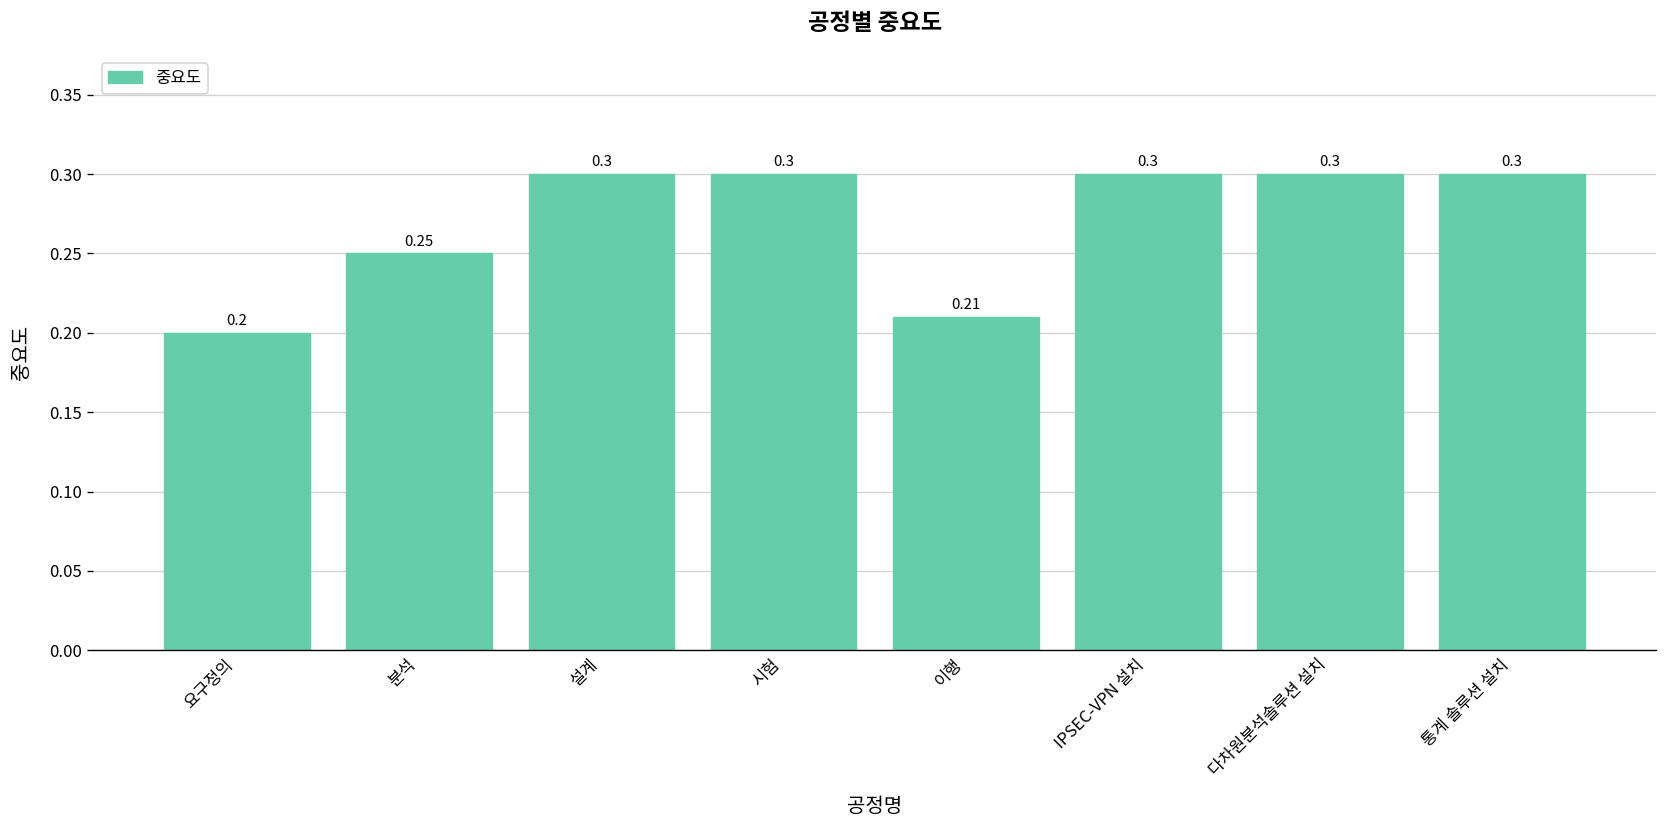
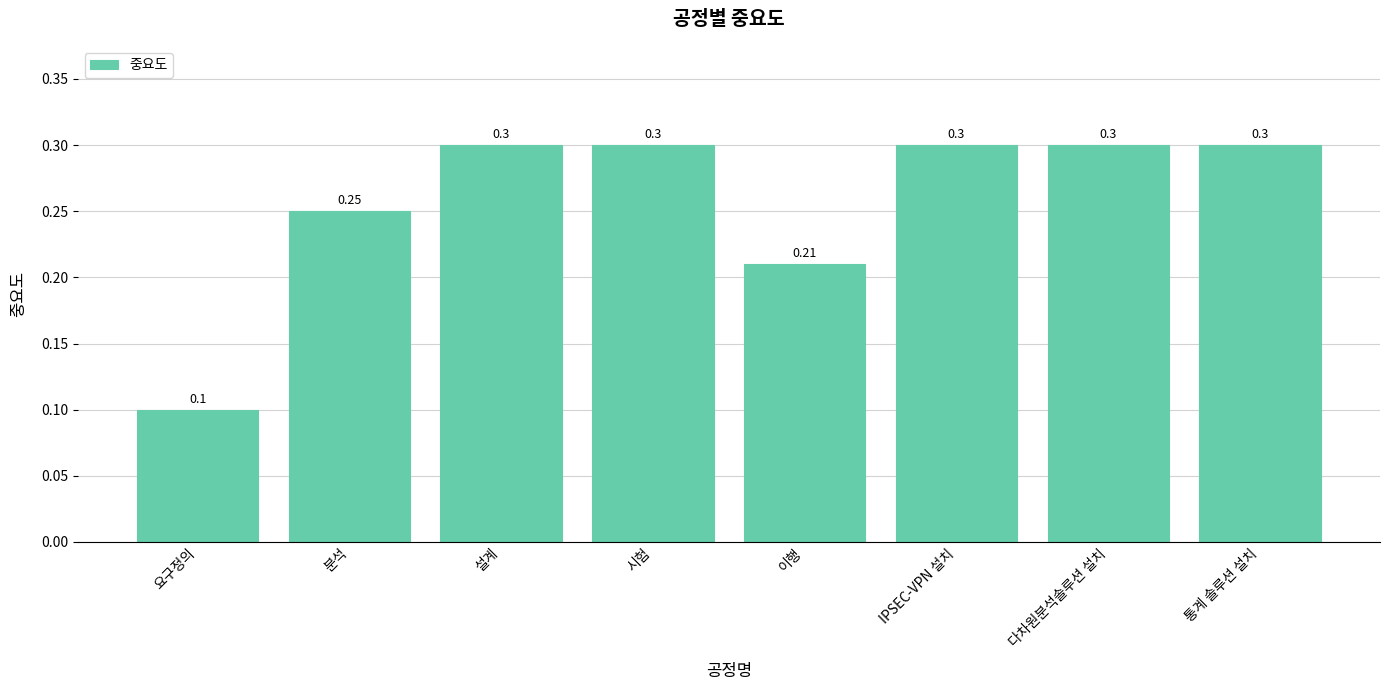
요구정의: 0.2 -> 0.1
